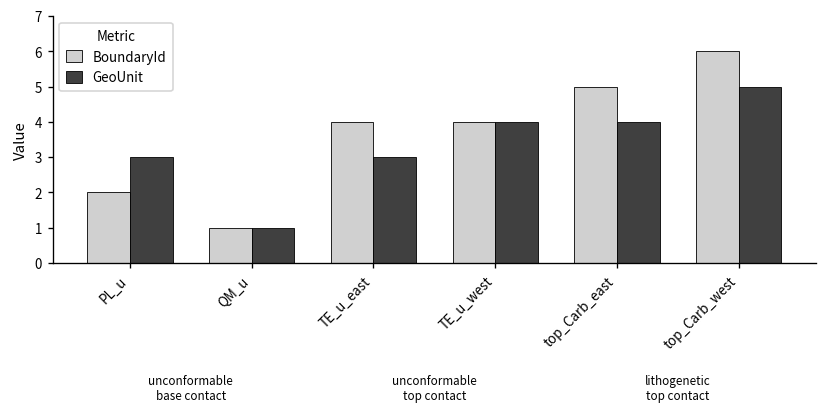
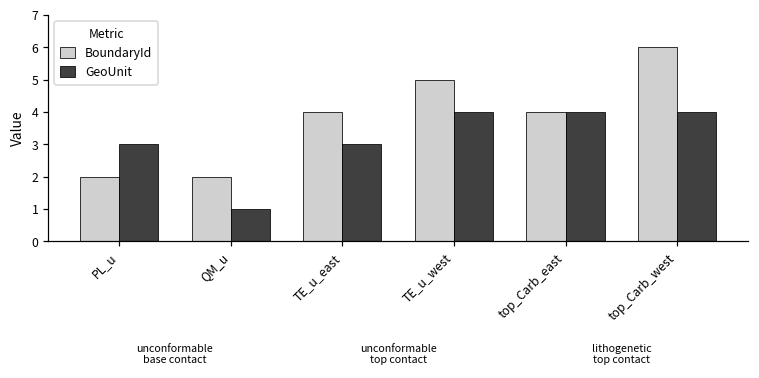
BoundaryId, QM_u: 1 -> 2
BoundaryId, TE_u_west: 4 -> 5
BoundaryId, top_Carb_east: 5 -> 4
GeoUnit, top_Carb_west: 5 -> 4
